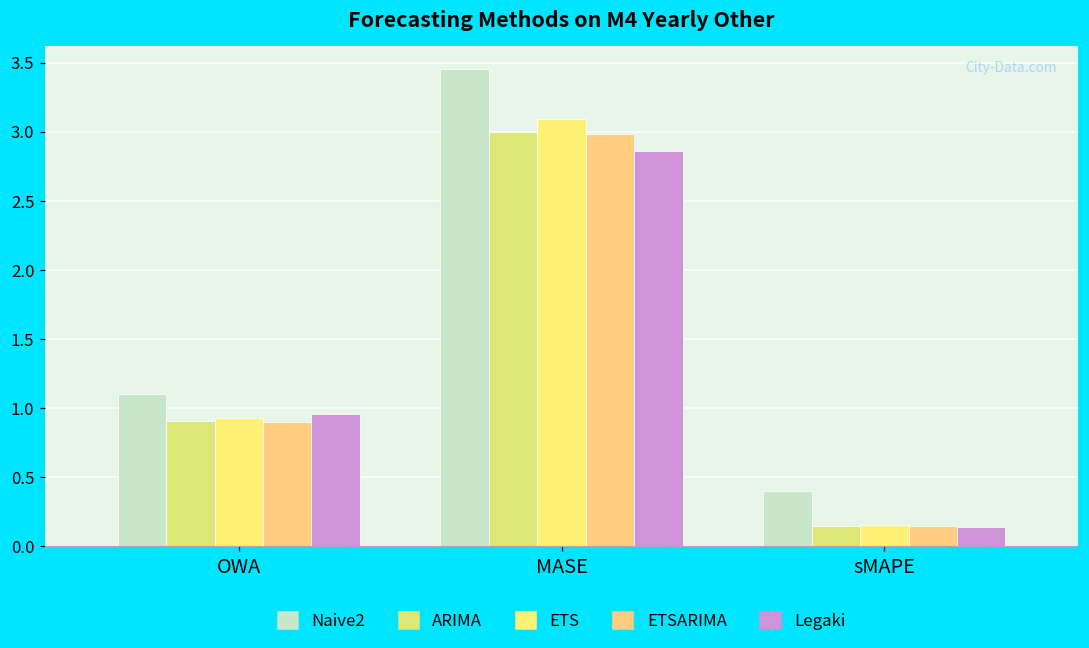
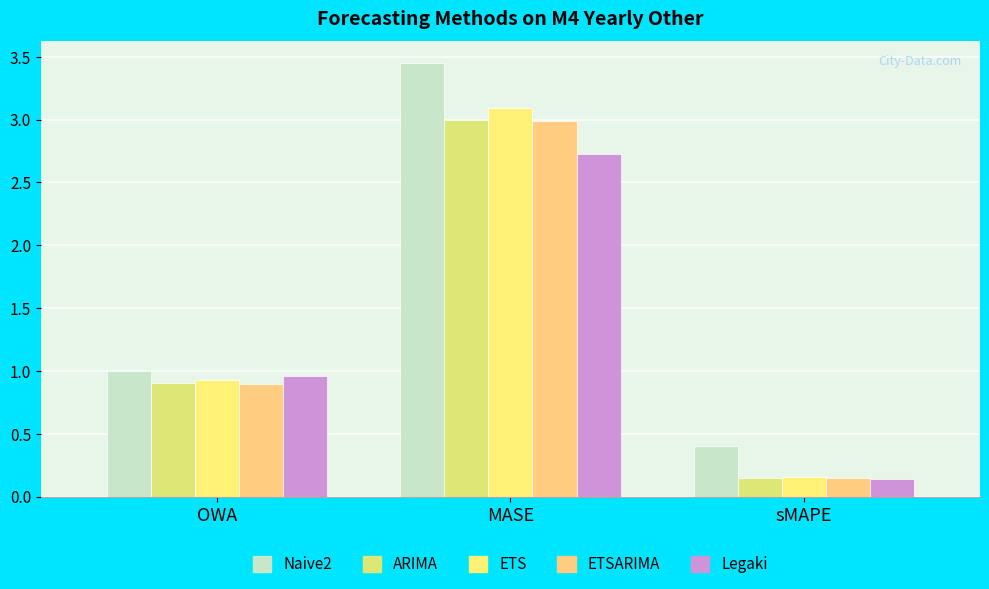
Naive2, OWA: 1.1 -> 1.0
Legaki, MASE: 2.86 -> 2.73
